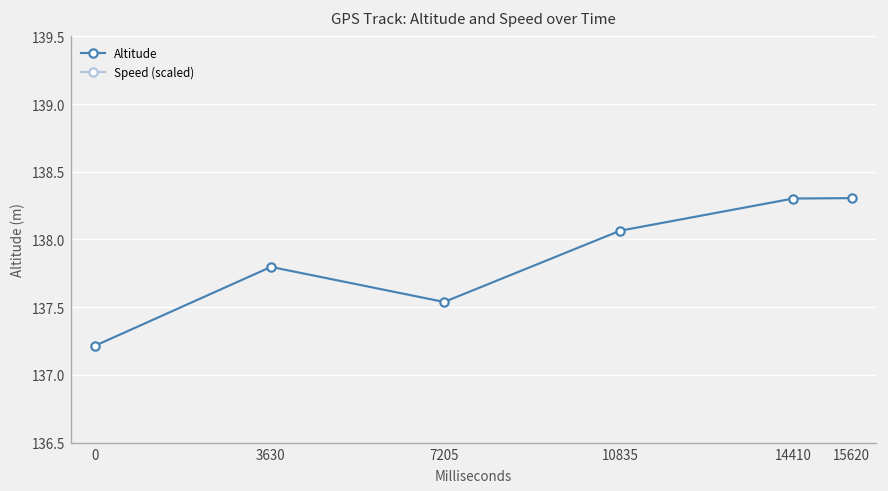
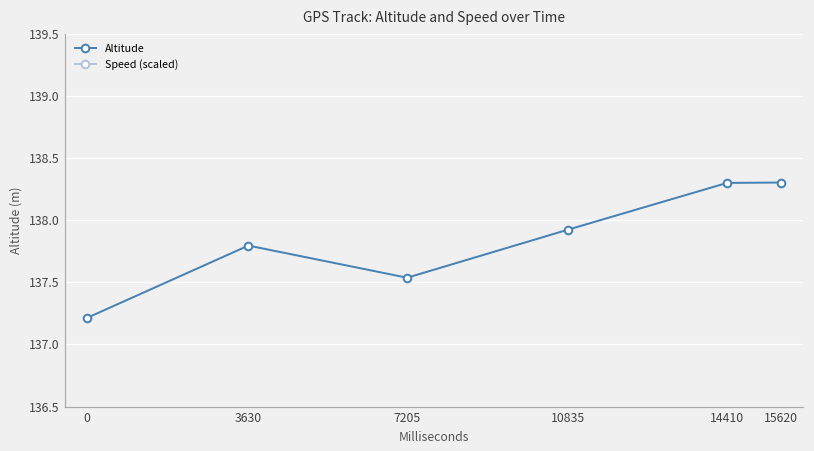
Altitude, 10835: 138.06 -> 137.93
